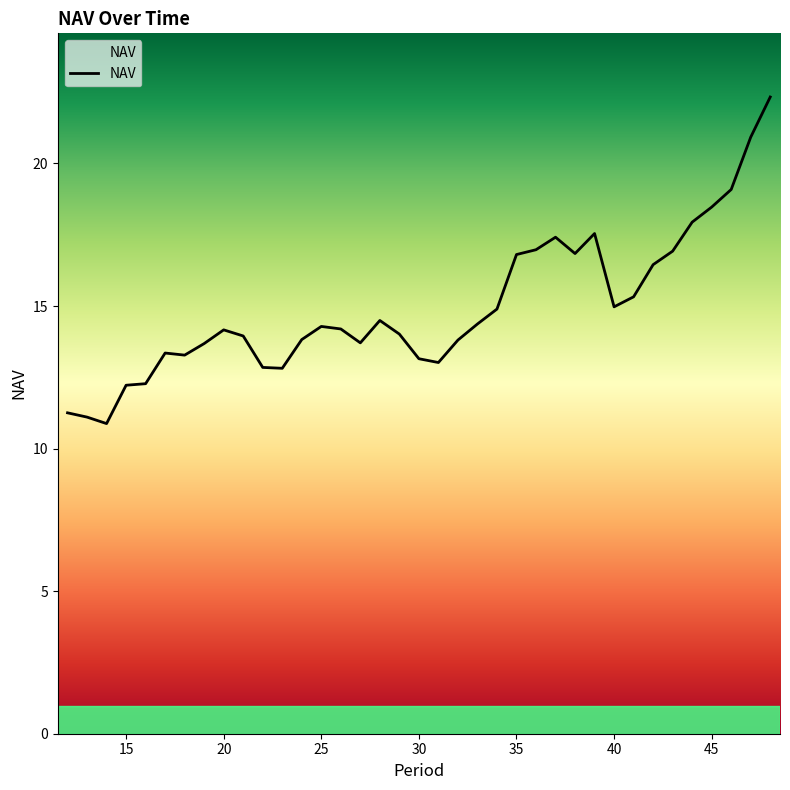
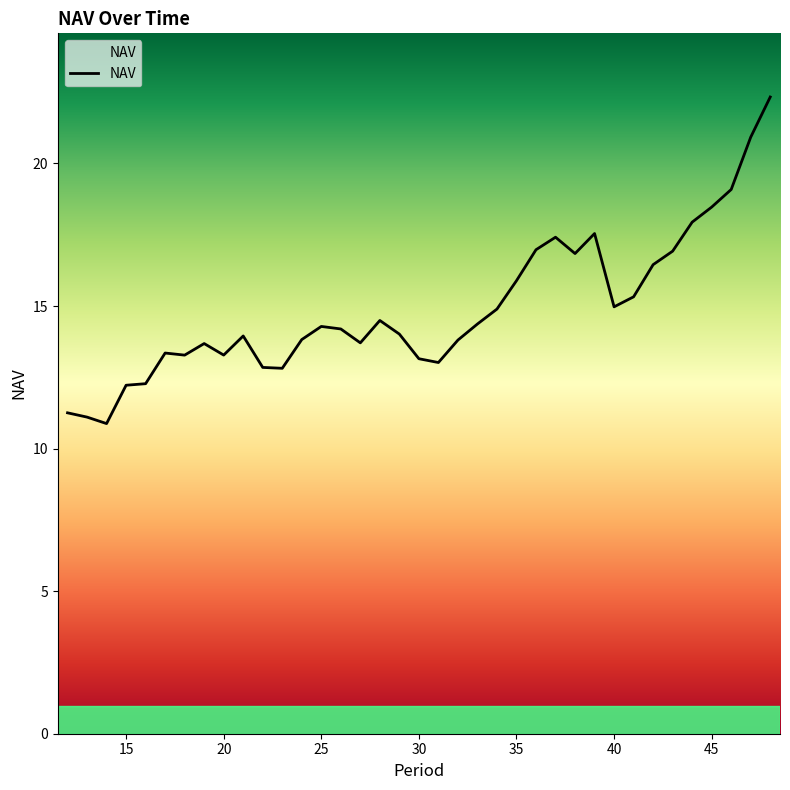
20: 14.2 -> 13.3
35: 16.8 -> 15.9
